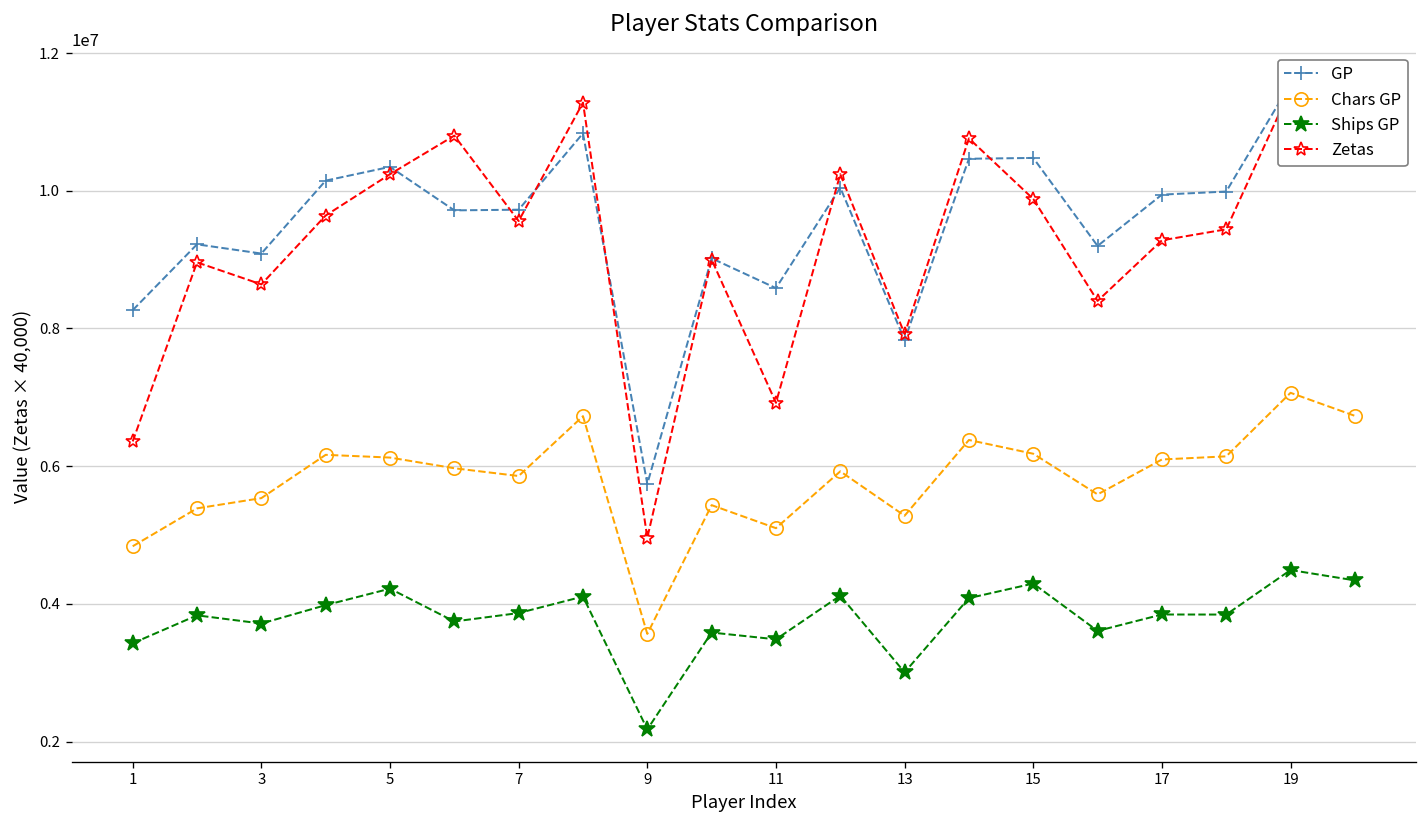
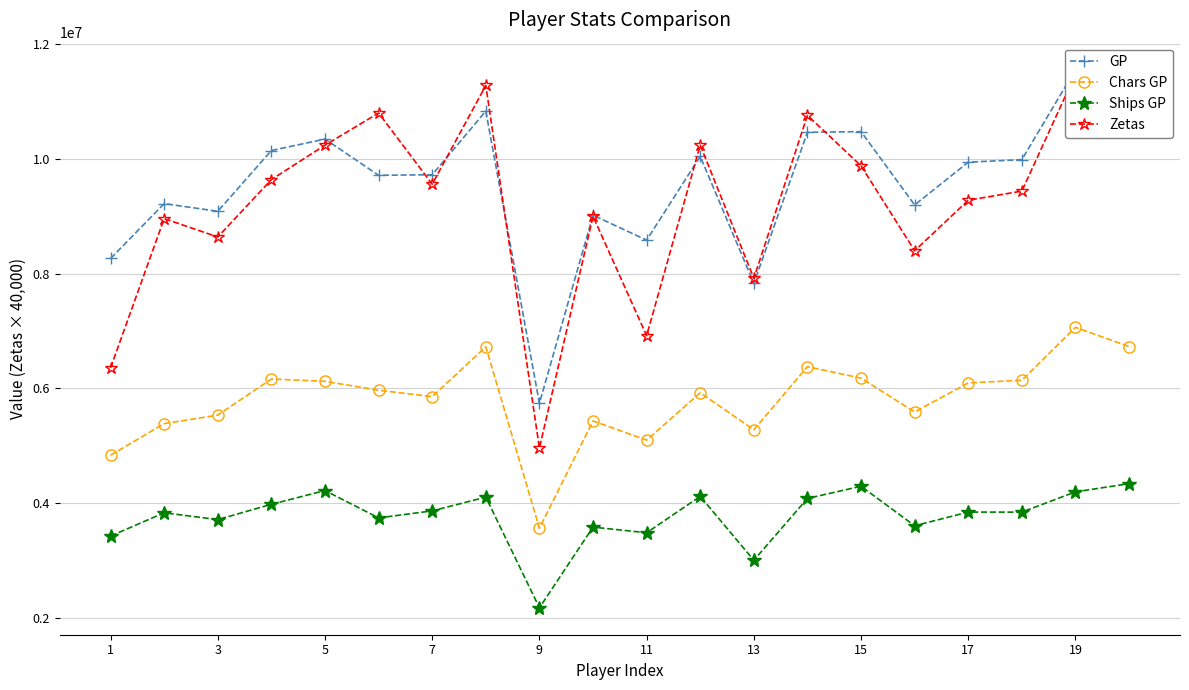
Ships GP, 19: 4500000 -> 4200000
